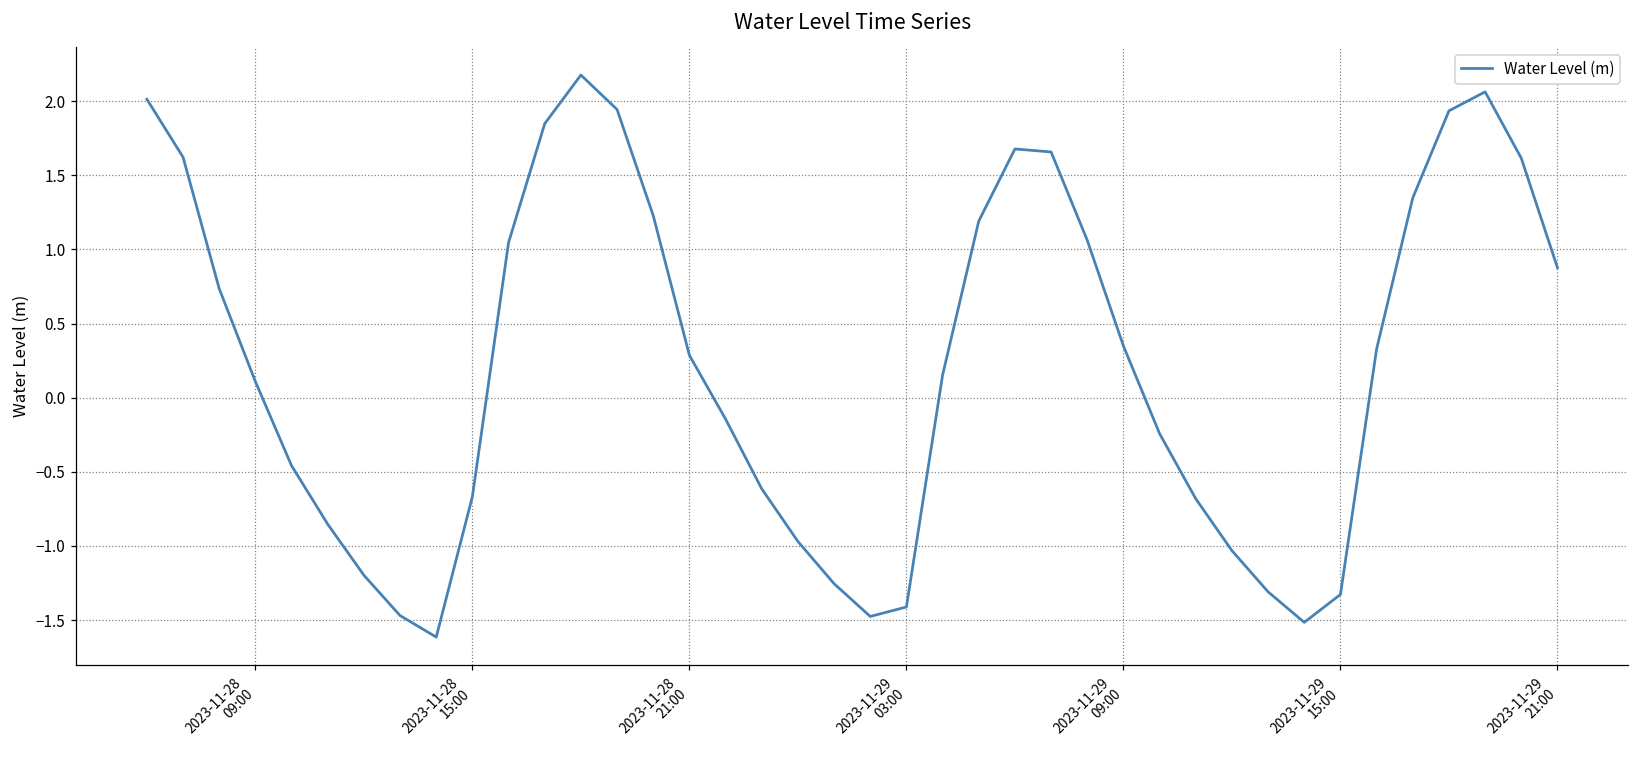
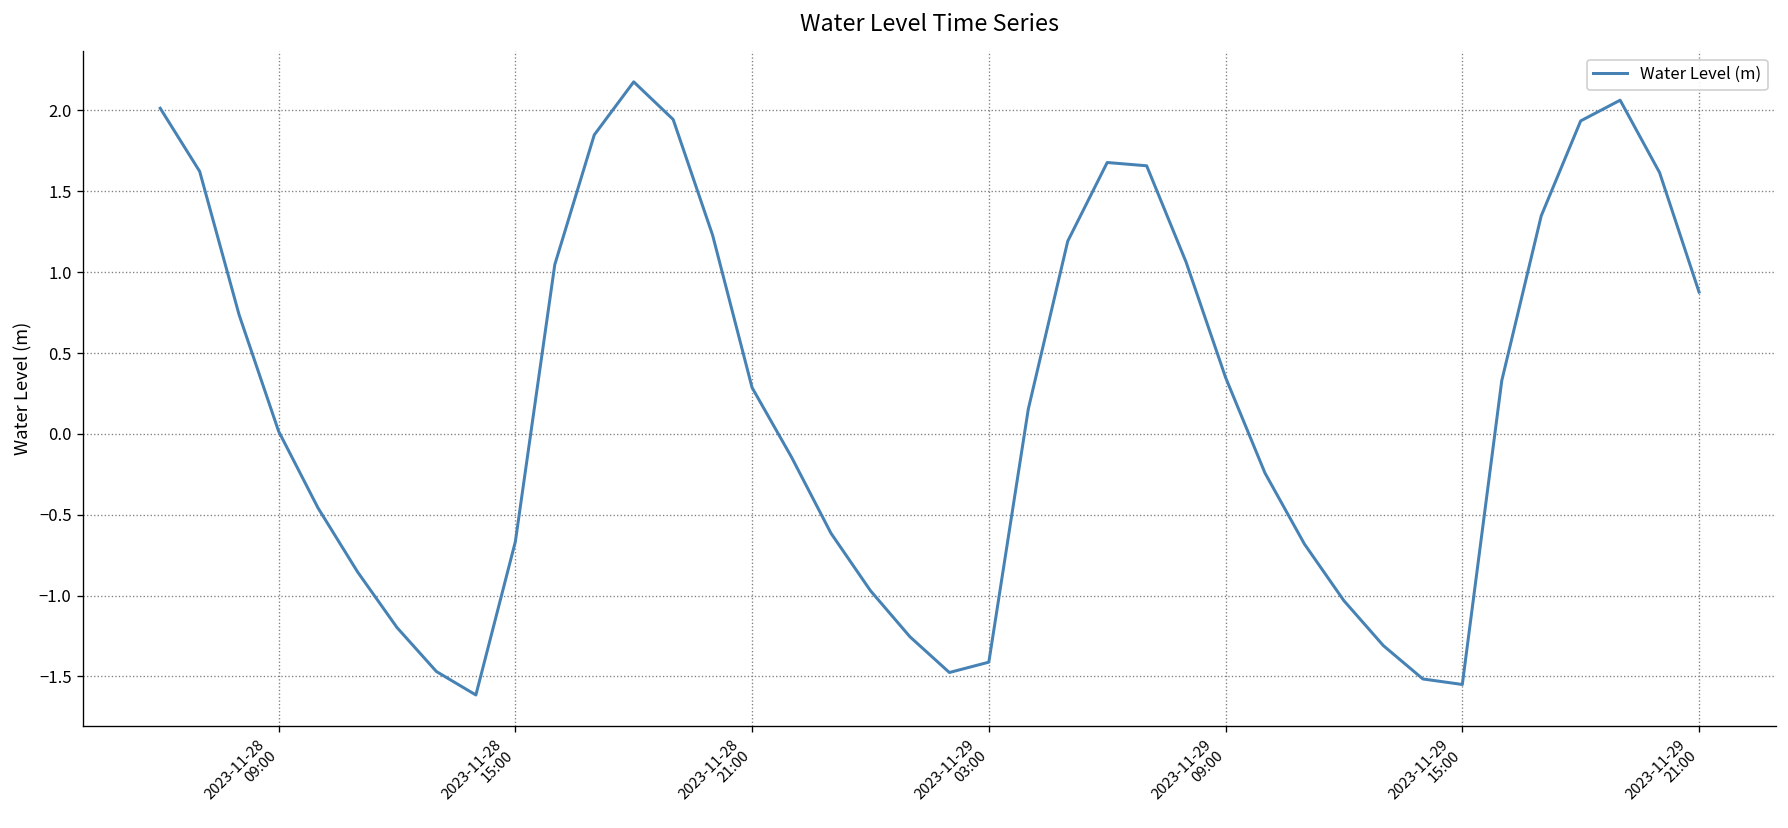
2023-11-28 09:00: 0.11 -> 0.02
2023-11-29 15:00: -1.33 -> -1.55
